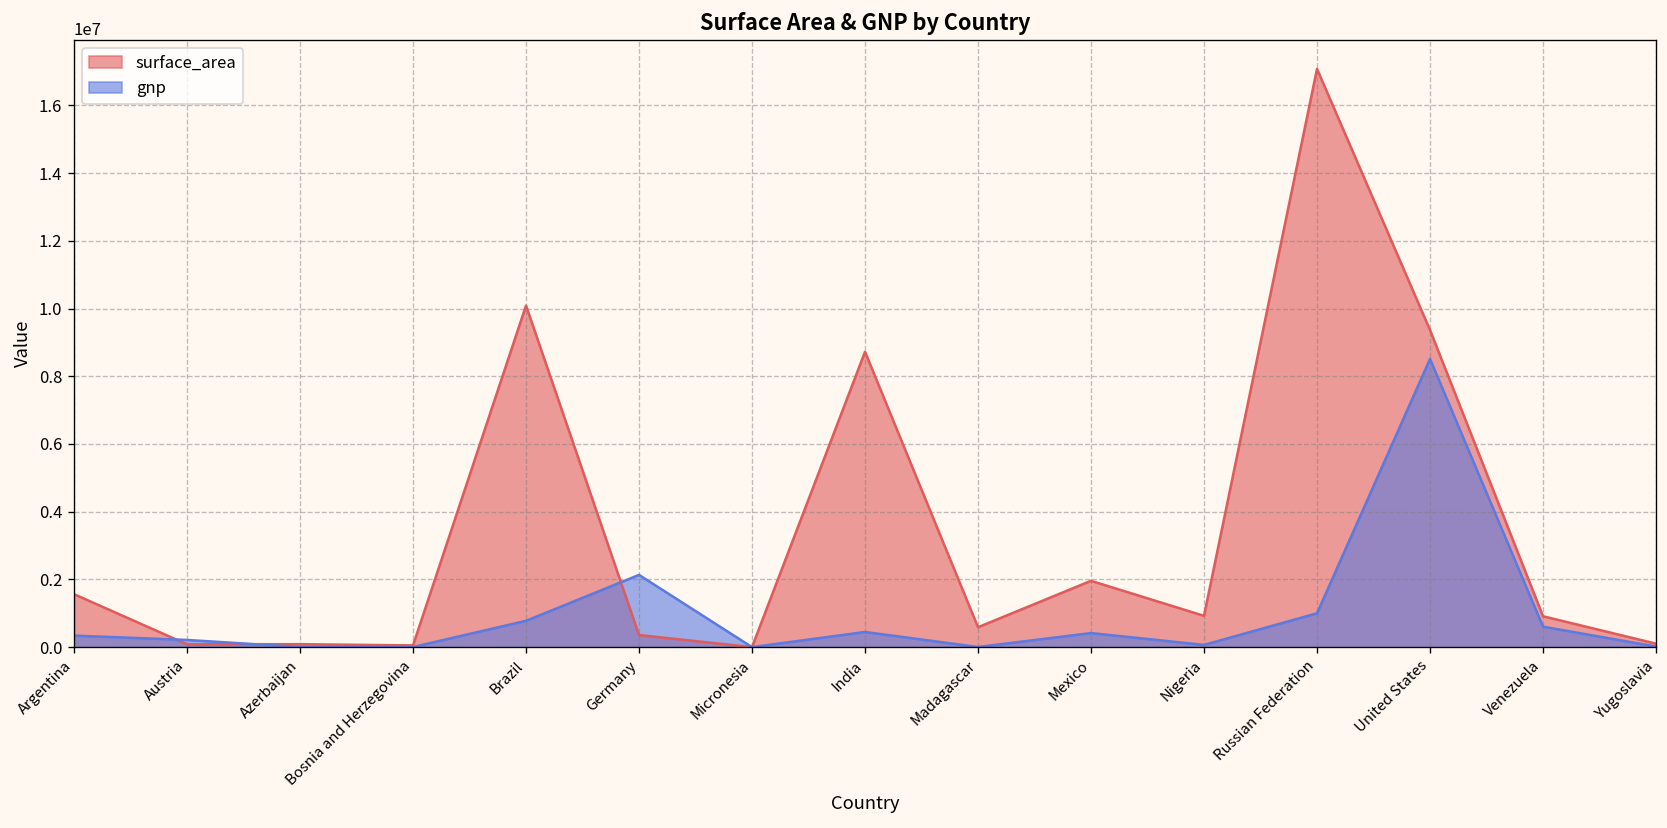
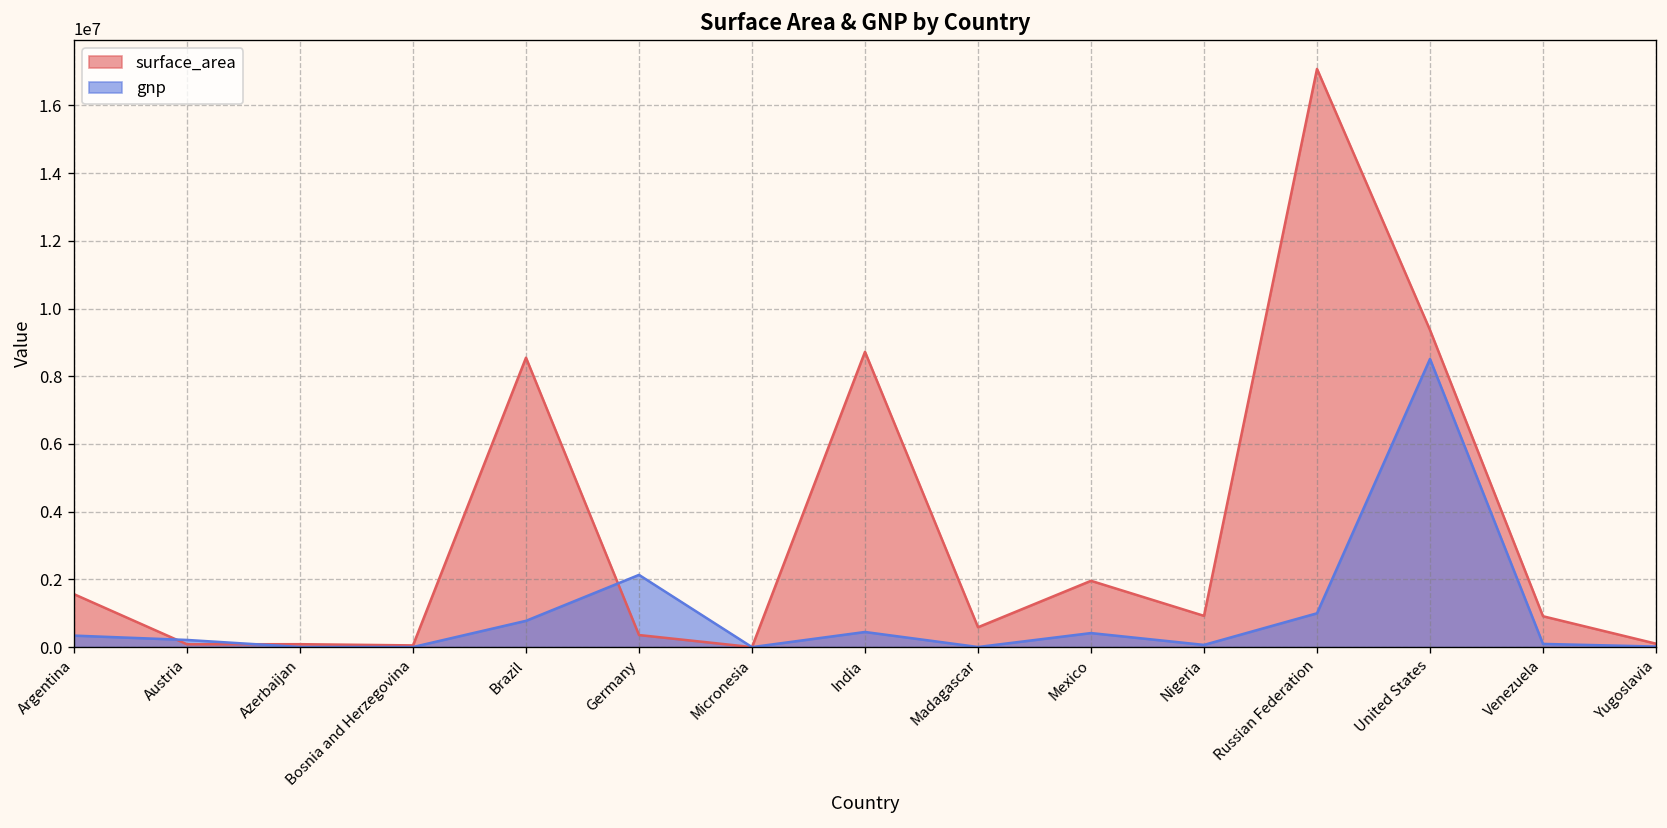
surface_area, Brazil: 10100000 -> 8500000
gnp, Venezuela: 600000 -> 100000
